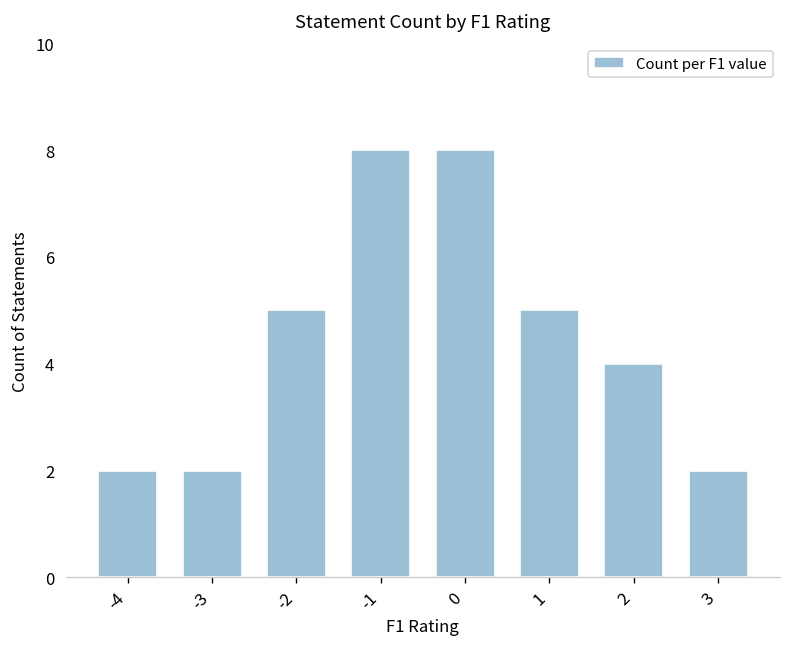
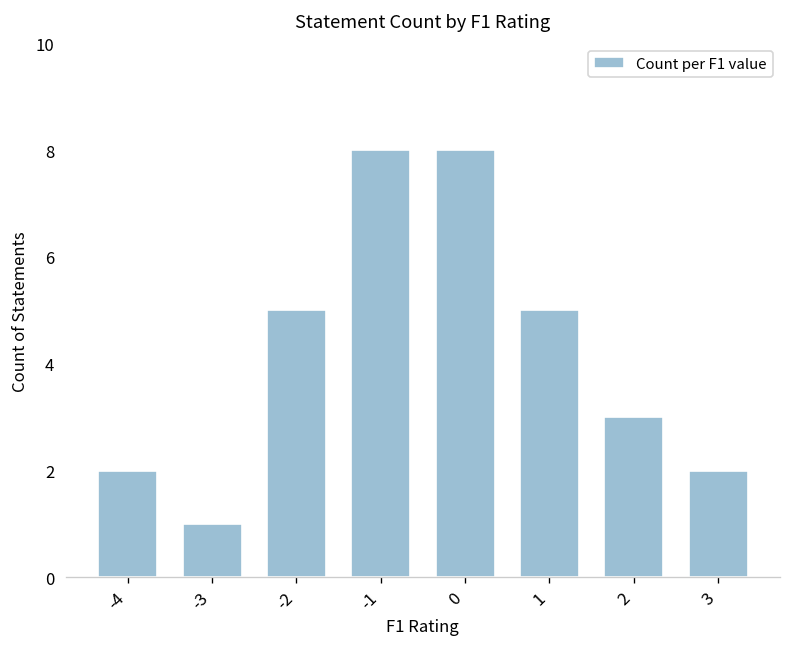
-3: 2 -> 1
2: 4 -> 3
